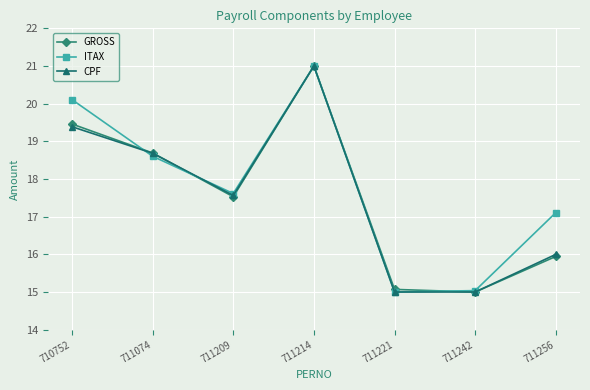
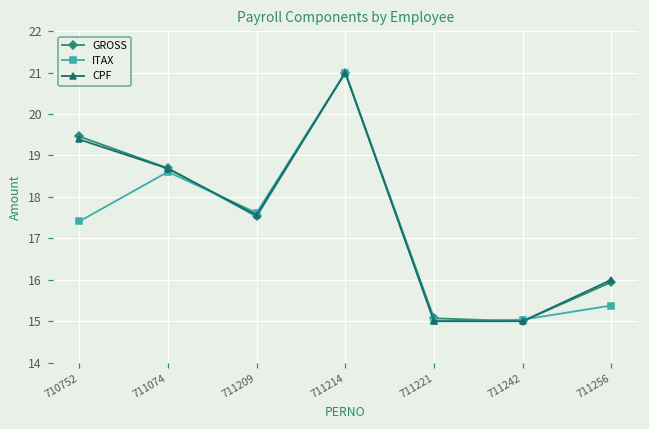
ITAX, 710752: 20.1 -> 17.4
ITAX, 711256: 17.1 -> 15.4
